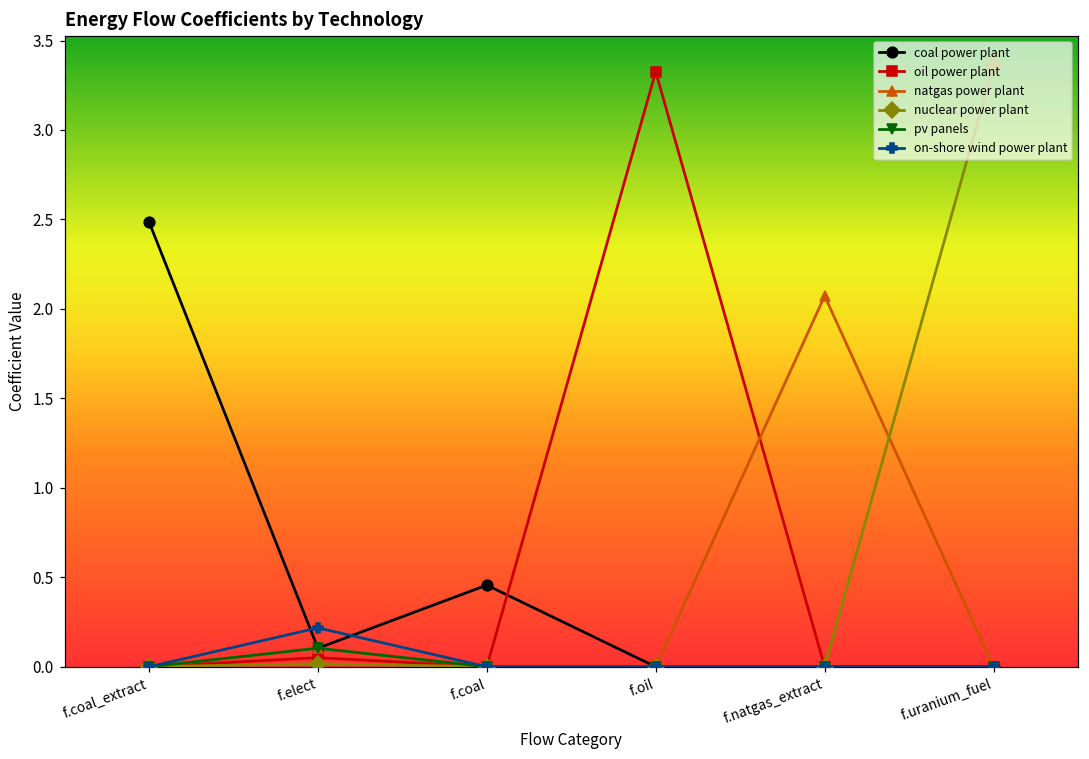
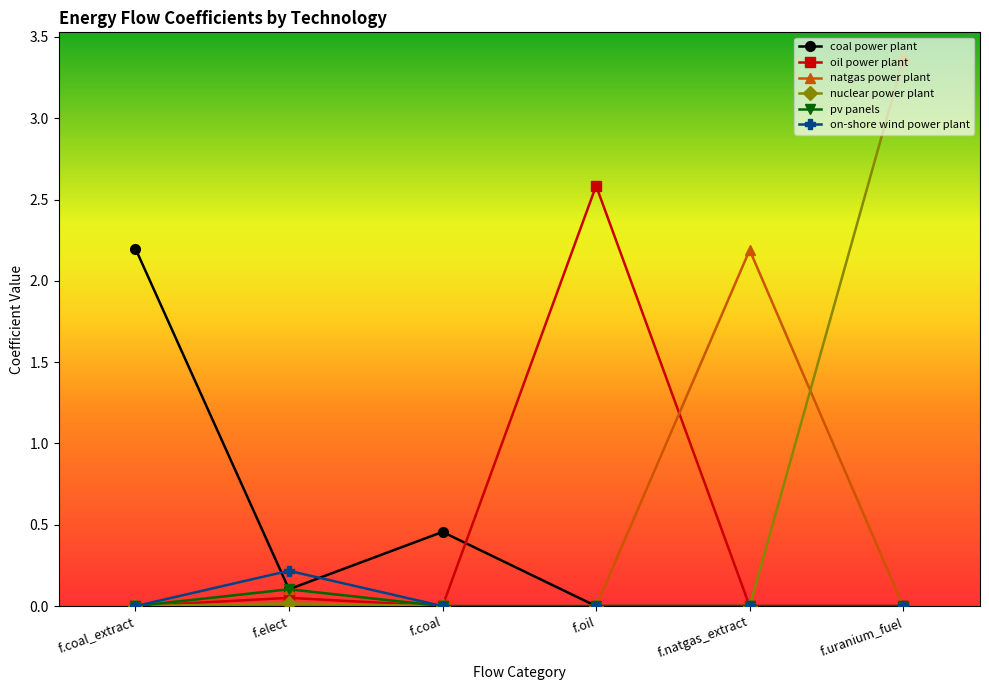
coal power plant, f.coal_extract: 2.49 -> 2.20
oil power plant, f.oil: 3.33 -> 2.58
natgas power plant, f.natgas_extract: 2.07 -> 2.19
